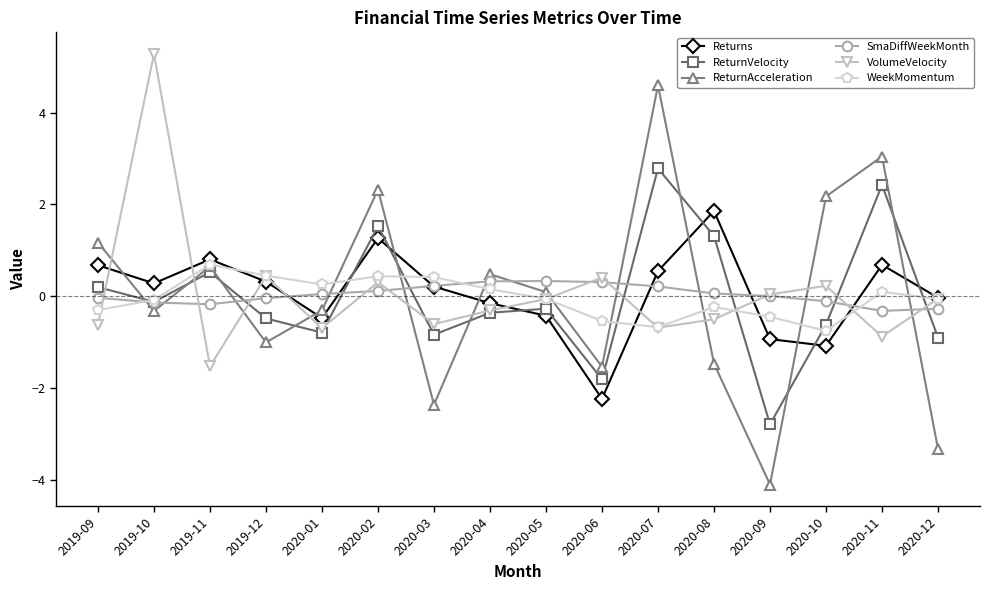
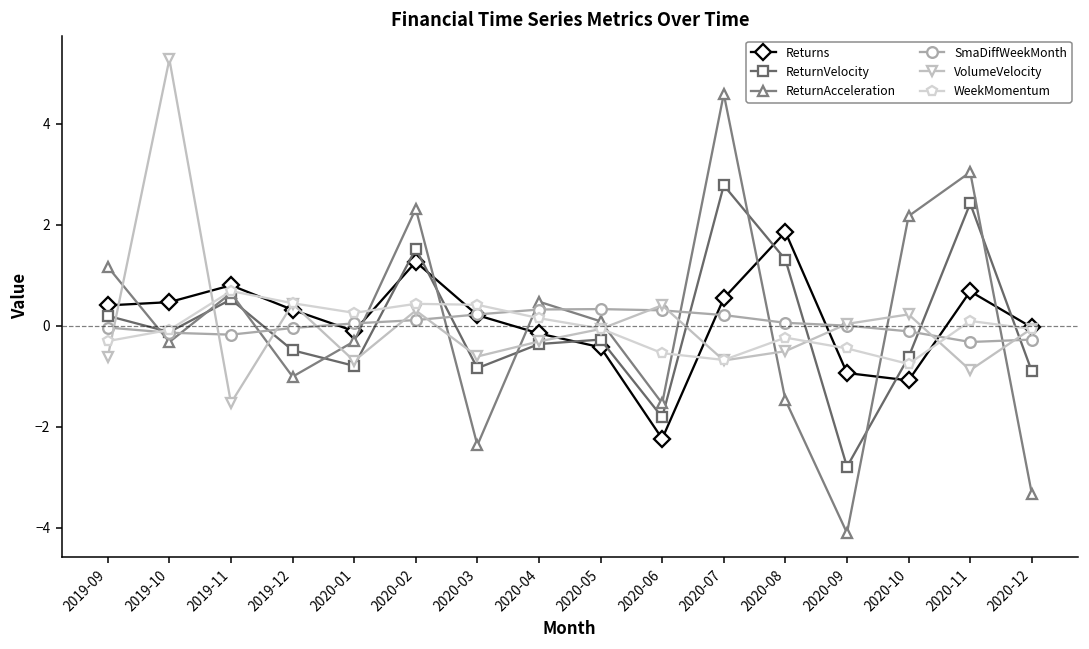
Returns, 2019-09: 0.7 -> 0.4
Returns, 2019-10: 0.3 -> 0.5
Returns, 2020-01: -0.5 -> -0.1
